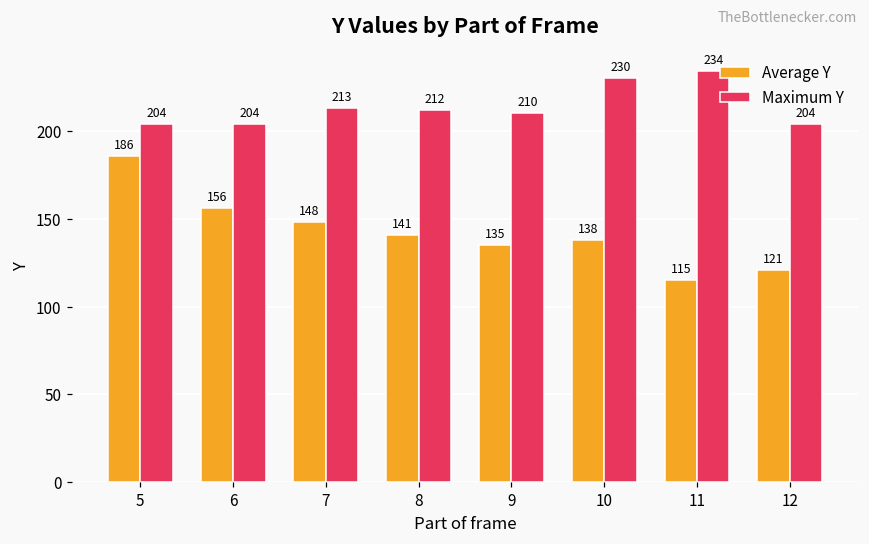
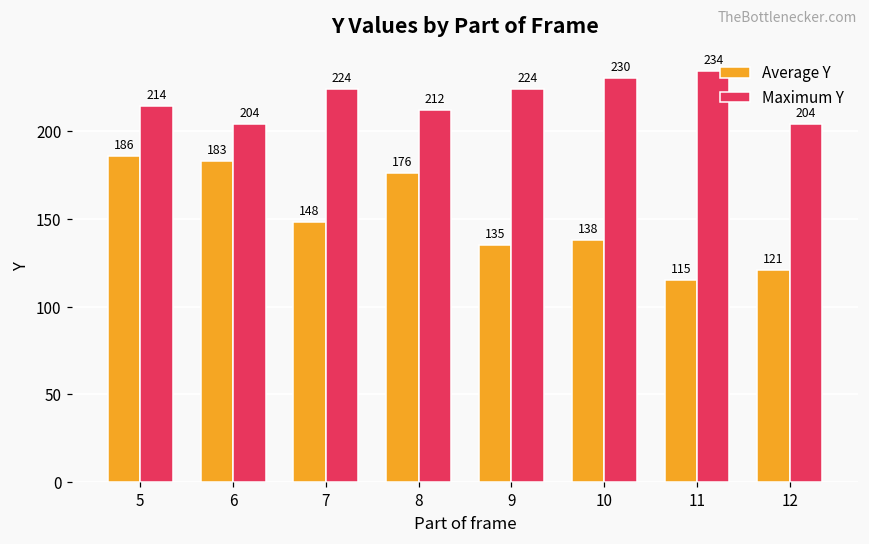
Maximum Y, 5: 204 -> 214
Average Y, 6: 156 -> 183
Maximum Y, 7: 213 -> 224
Average Y, 8: 141 -> 176
Maximum Y, 9: 210 -> 224
